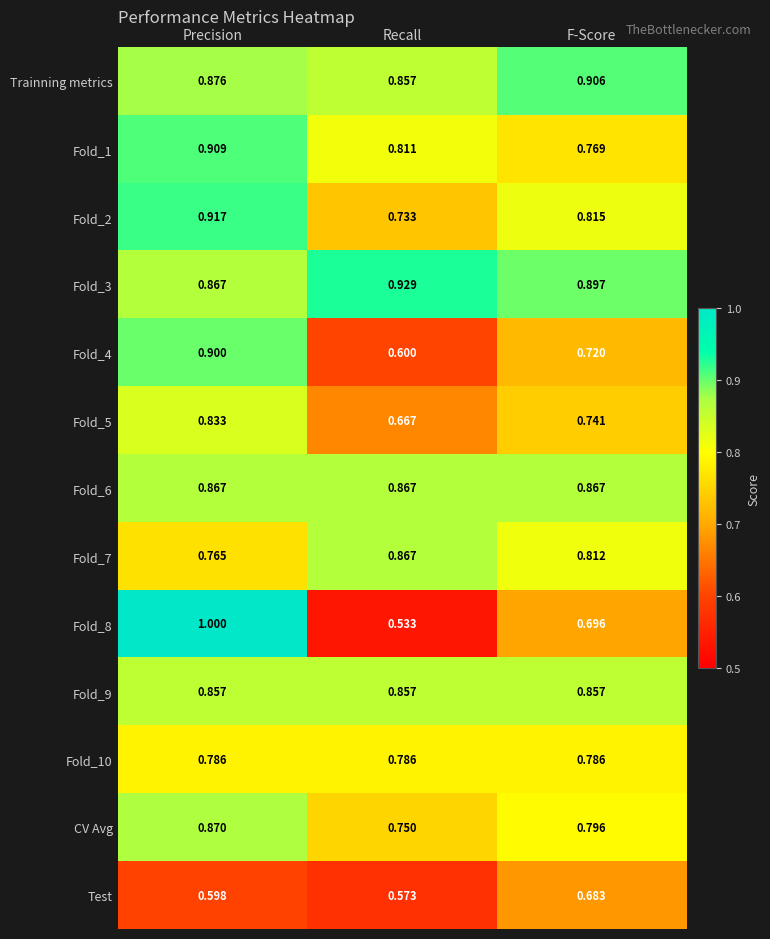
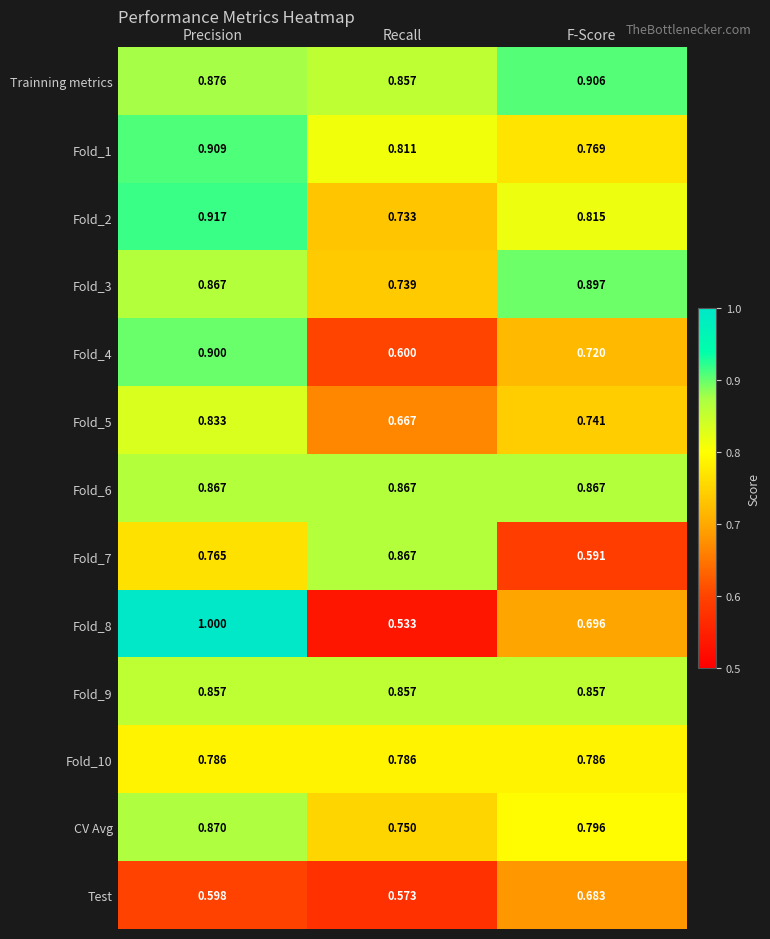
Fold_3, Recall: 0.929 -> 0.739
Fold_7, F-Score: 0.812 -> 0.591
